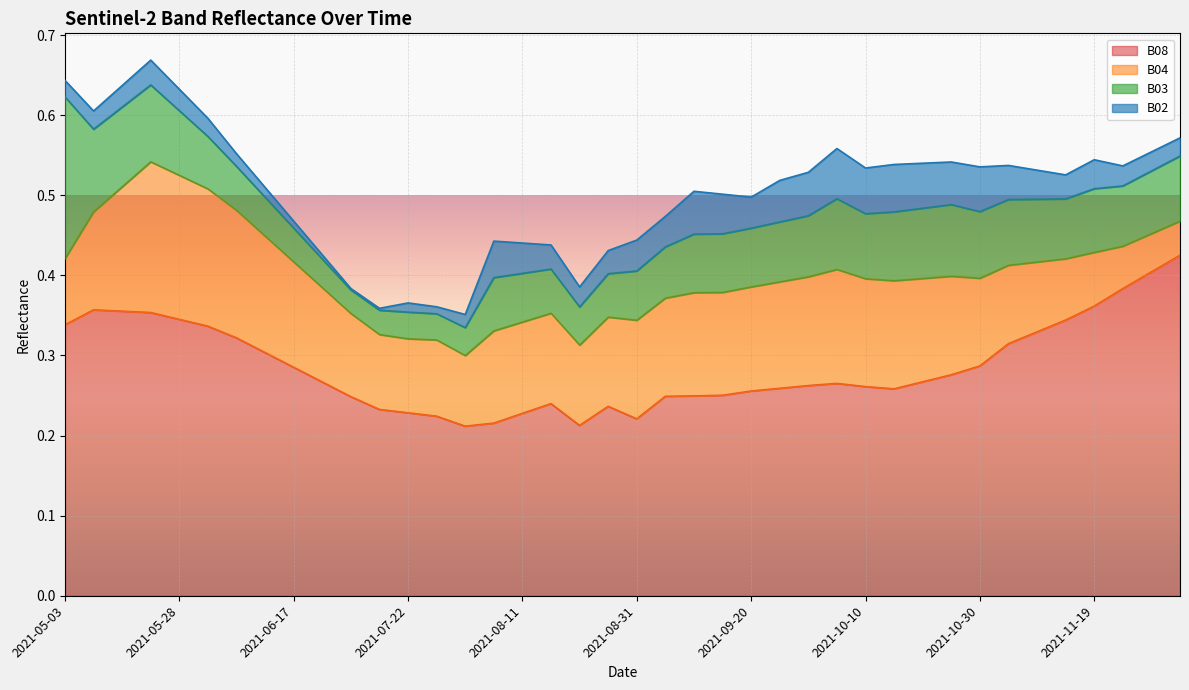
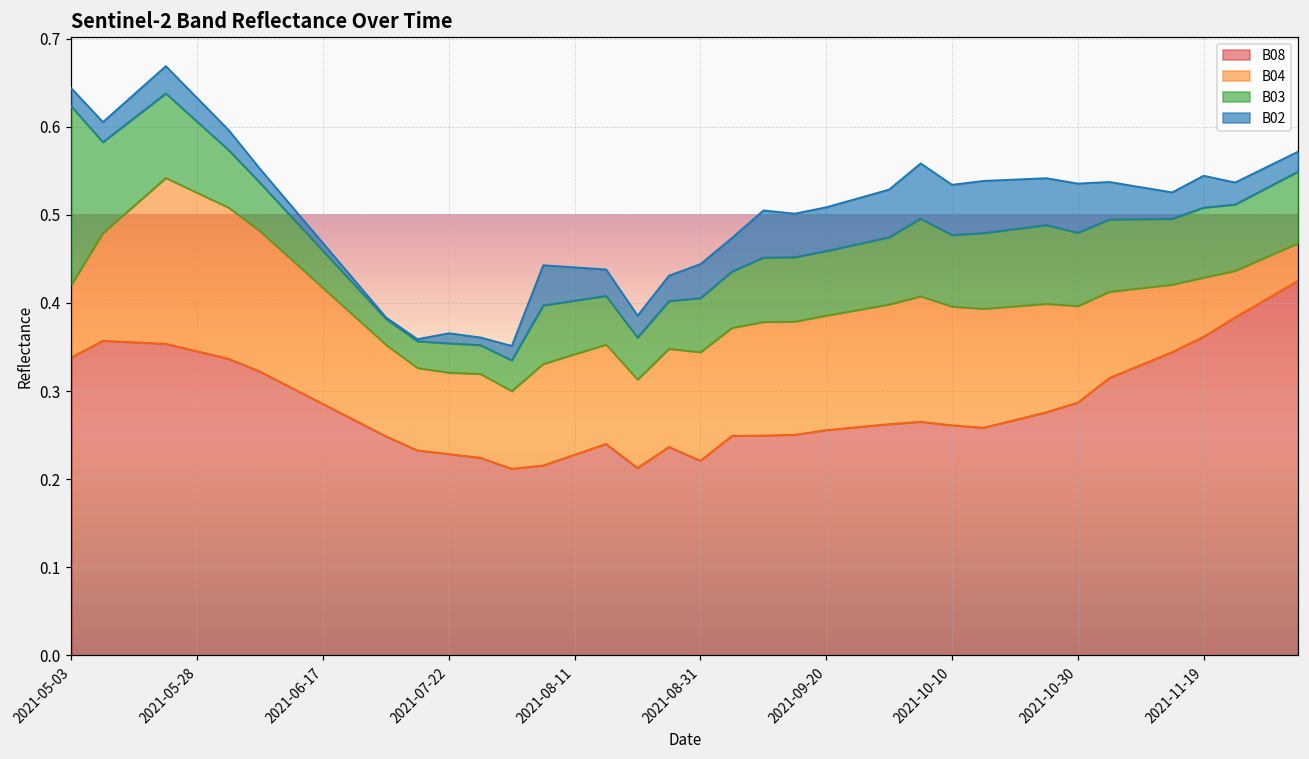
B02, 2021-09-20: 0.04 -> 0.05
